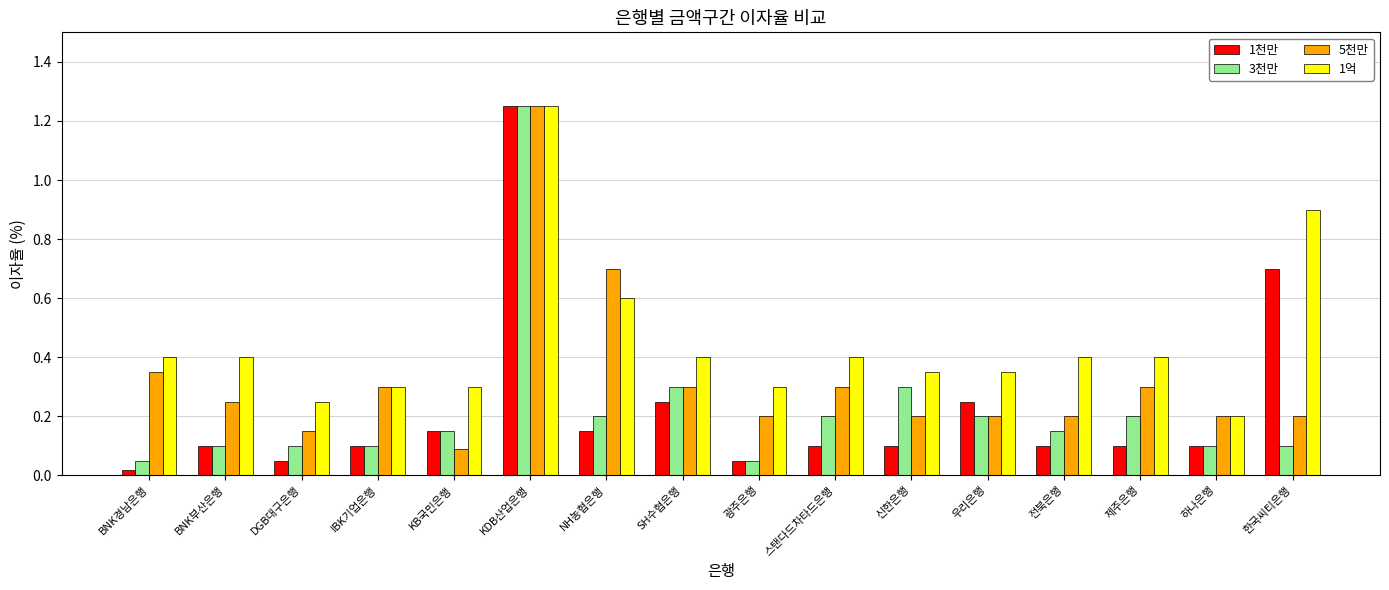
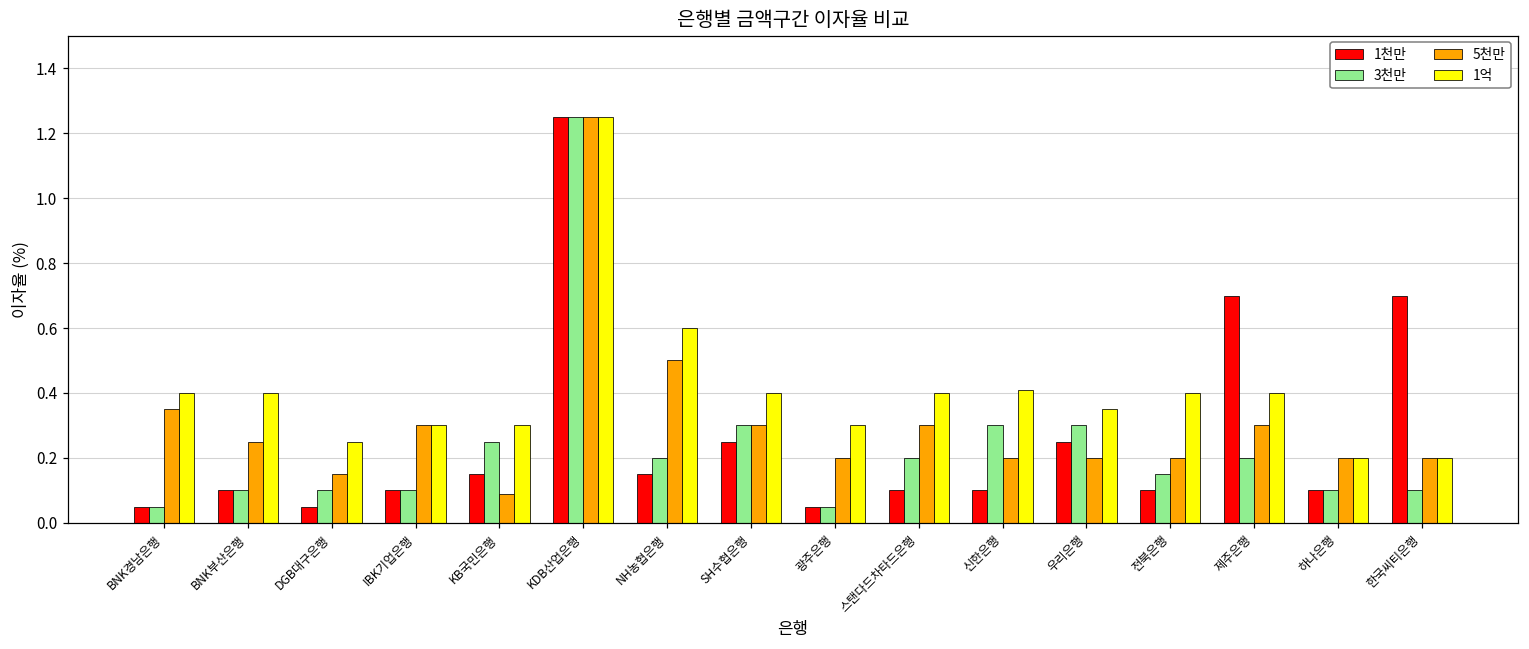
1천만, BNK경남은행: 0.02 -> 0.05
3천만, KB국민은행: 0.15 -> 0.25
5천만, NH농협은행: 0.7 -> 0.5
1억, 신한은행: 0.35 -> 0.41
3천만, 우리은행: 0.2 -> 0.3
1천만, 제주은행: 0.1 -> 0.7
1억, 한국씨티은행: 0.9 -> 0.2
